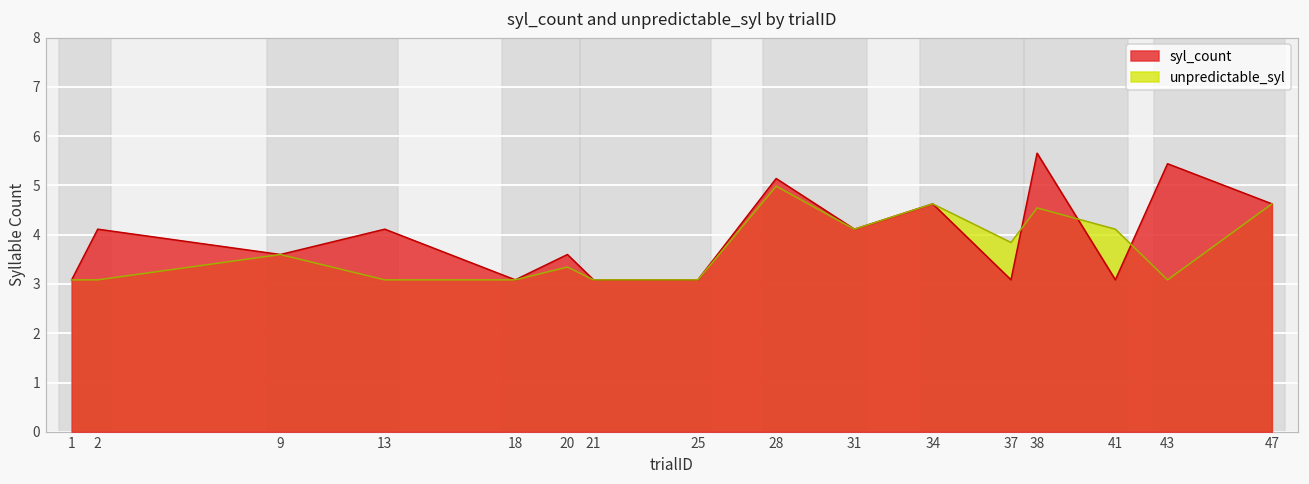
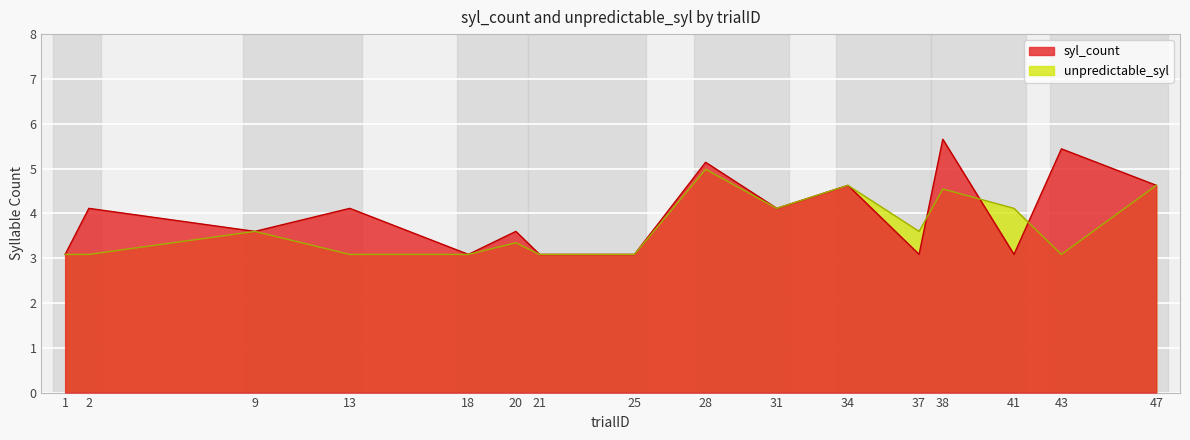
unpredictable_syl, 37: 3.8 -> 3.6
